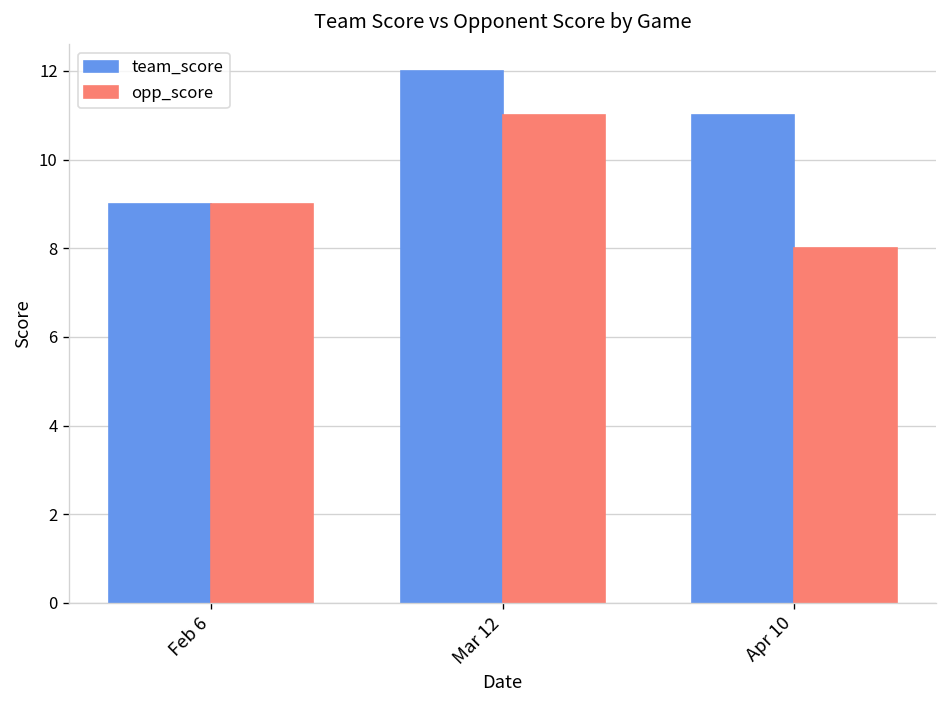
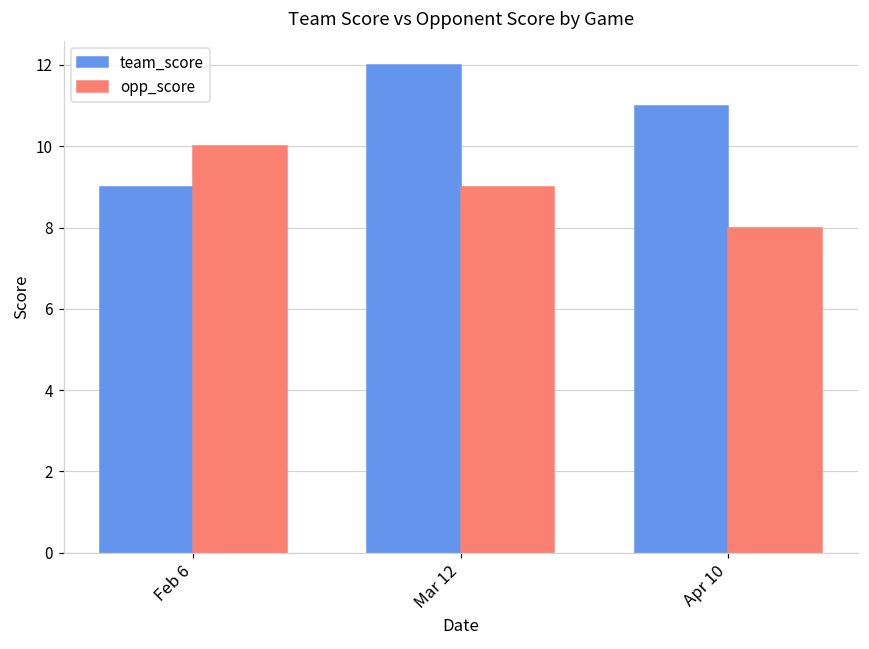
opp_score, Feb 6: 9 -> 10
opp_score, Mar 12: 11 -> 9
